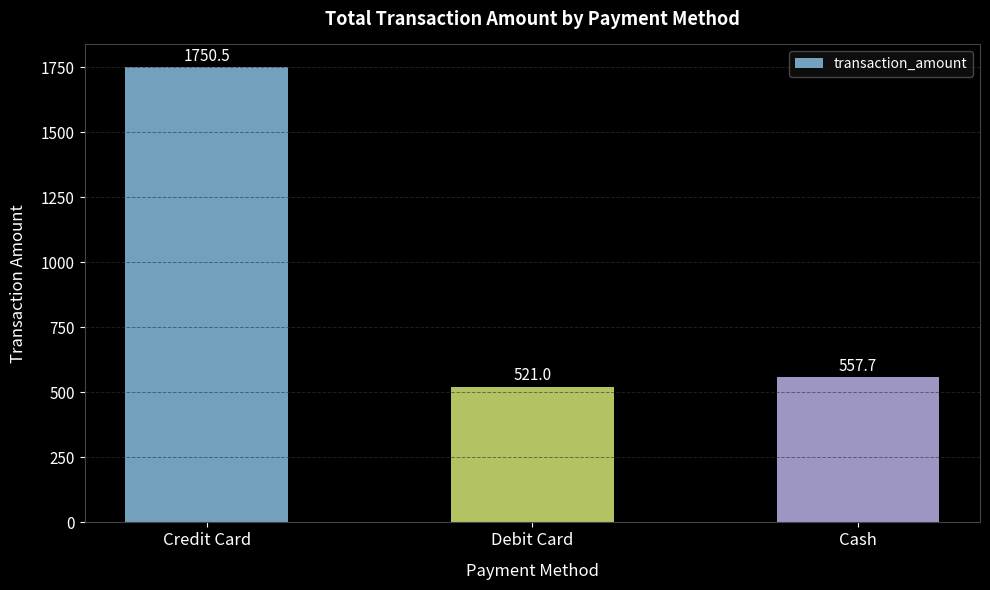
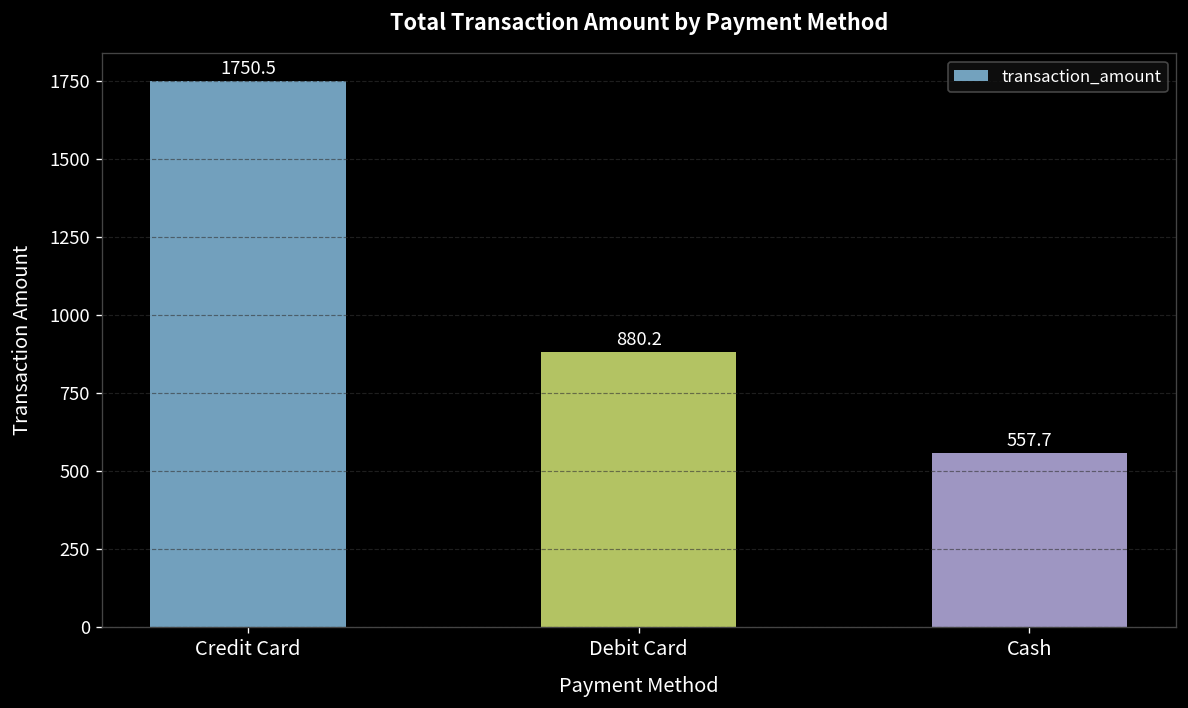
Debit Card: 521.0 -> 880.2
